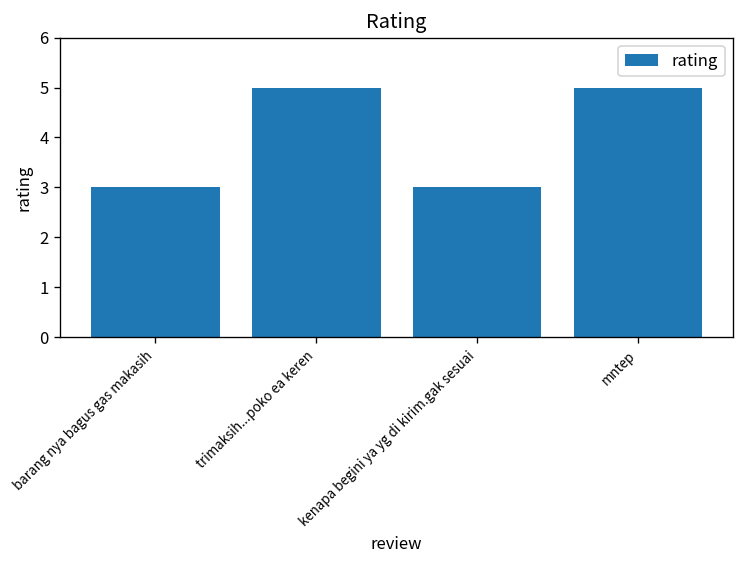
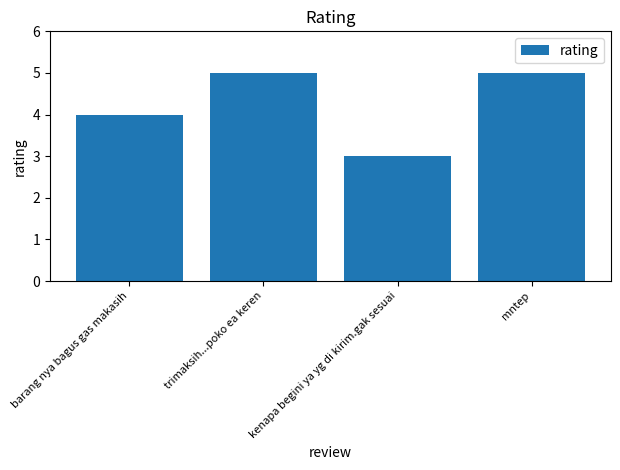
barang nya bagus gas makasih: 3 -> 4
